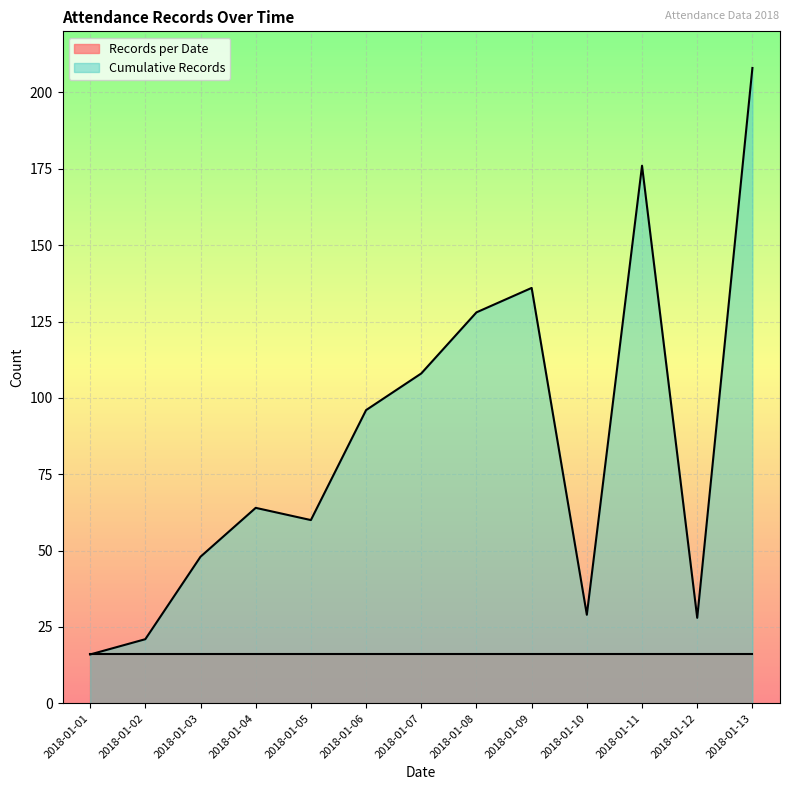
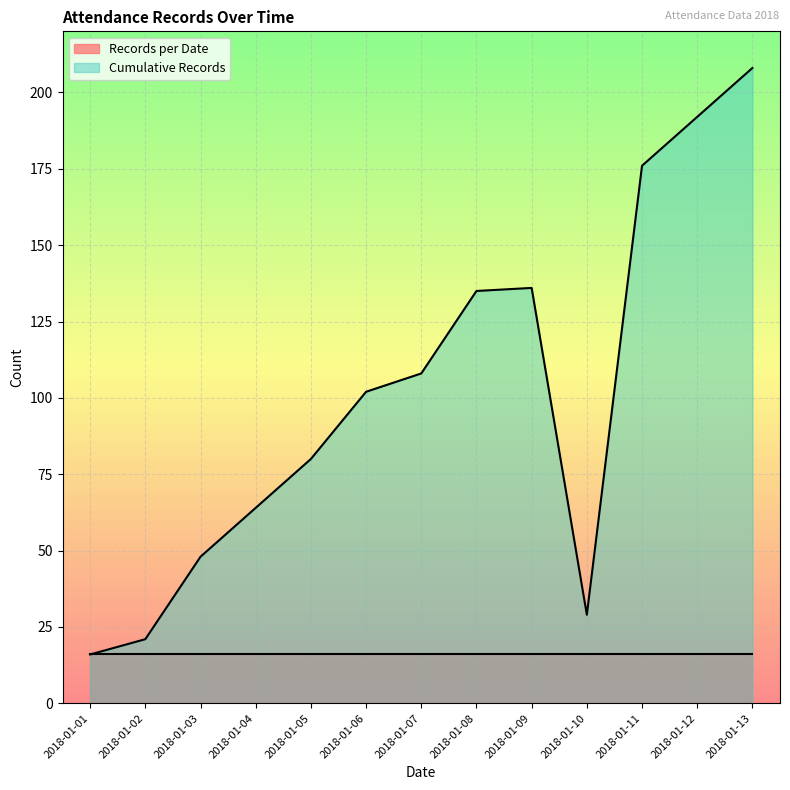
Cumulative Records, 2018-01-05: 60 -> 80
Cumulative Records, 2018-01-06: 96 -> 102
Cumulative Records, 2018-01-08: 128 -> 135
Cumulative Records, 2018-01-12: 28 -> 192
